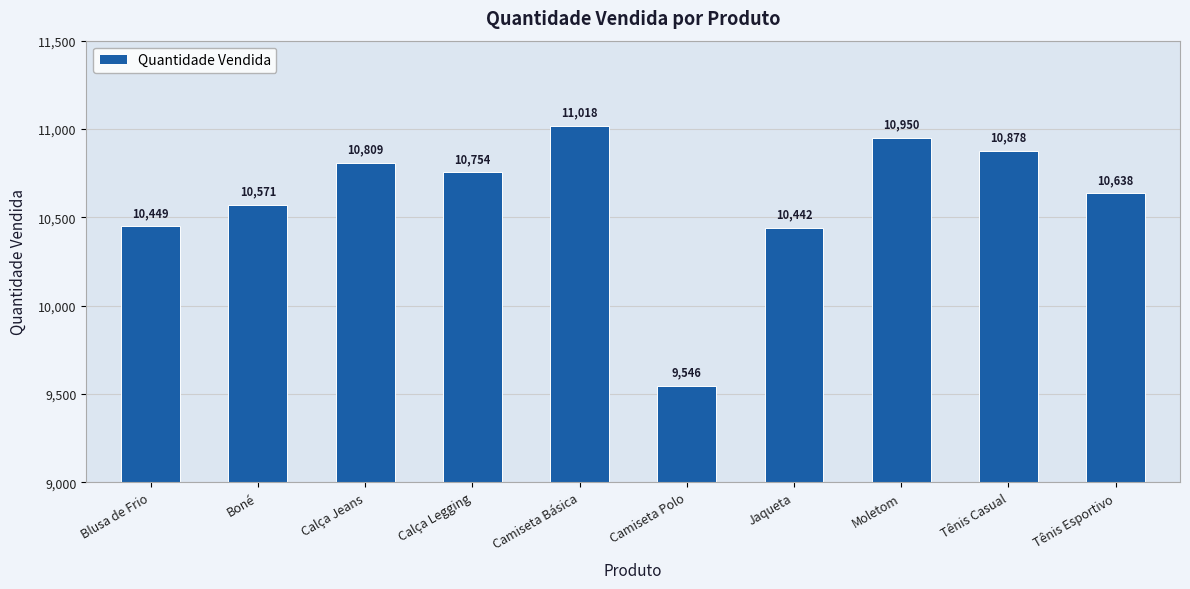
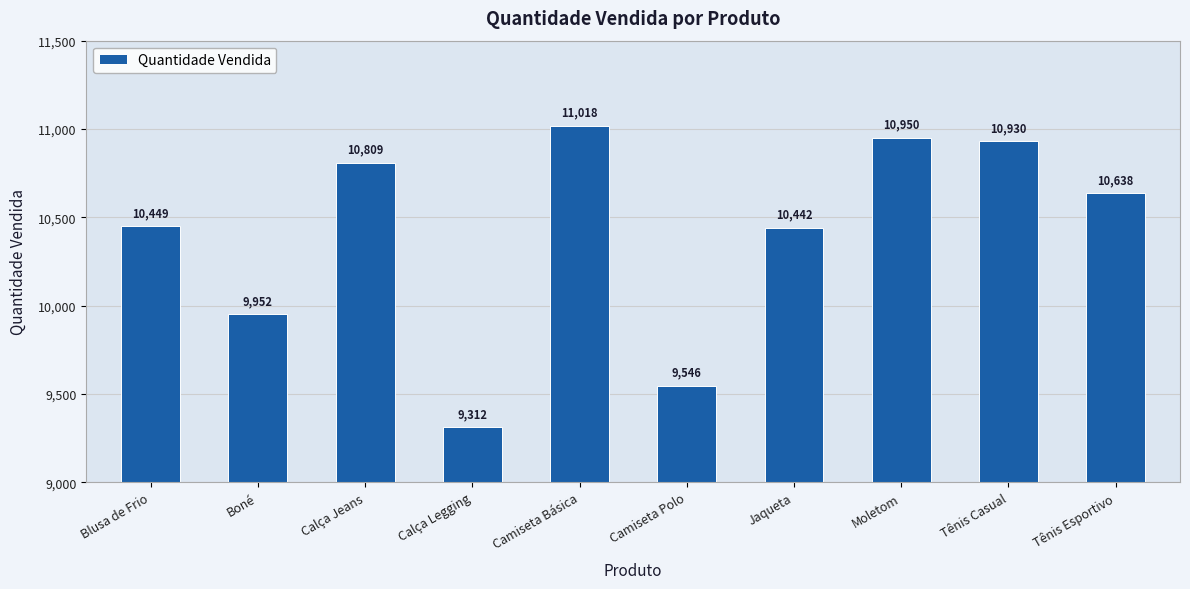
Boné: 10,571 -> 9,952
Calça Legging: 10,754 -> 9,312
Tênis Casual: 10,878 -> 10,930
